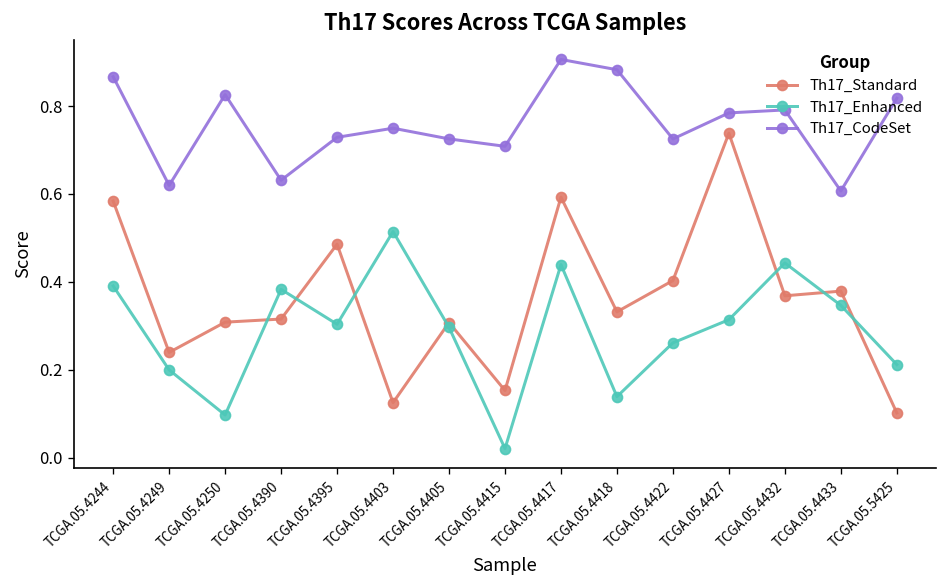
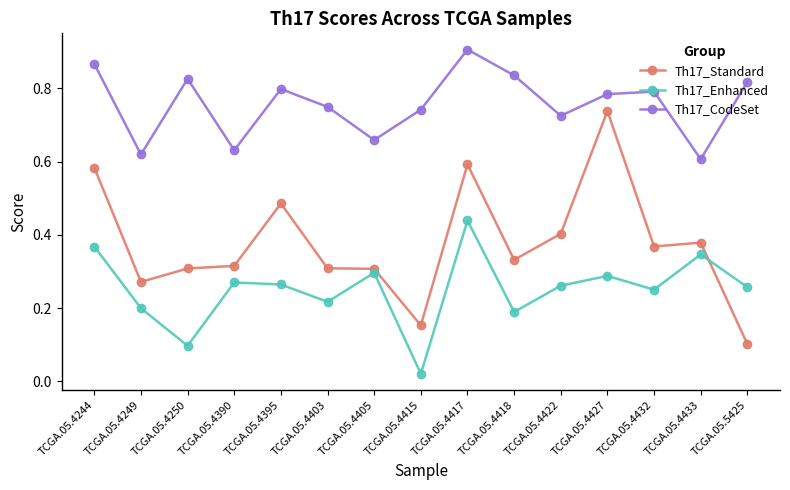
Th17_Enhanced, TCGA.05.4244: 0.39 -> 0.37
Th17_Standard, TCGA.05.4249: 0.24 -> 0.27
Th17_Enhanced, TCGA.05.4390: 0.38 -> 0.27
Th17_Enhanced, TCGA.05.4395: 0.30 -> 0.26
Th17_CodeSet, TCGA.05.4395: 0.73 -> 0.80
Th17_Standard, TCGA.05.4403: 0.12 -> 0.31
Th17_Enhanced, TCGA.05.4403: 0.51 -> 0.22
Th17_CodeSet, TCGA.05.4405: 0.73 -> 0.66
Th17_CodeSet, TCGA.05.4415: 0.71 -> 0.74
Th17_Enhanced, TCGA.05.4418: 0.14 -> 0.19
Th17_CodeSet, TCGA.05.4418: 0.88 -> 0.84
Th17_Enhanced, TCGA.05.4427: 0.31 -> 0.29
Th17_Enhanced, TCGA.05.4432: 0.44 -> 0.25
Th17_Enhanced, TCGA.05.5425: 0.21 -> 0.26
